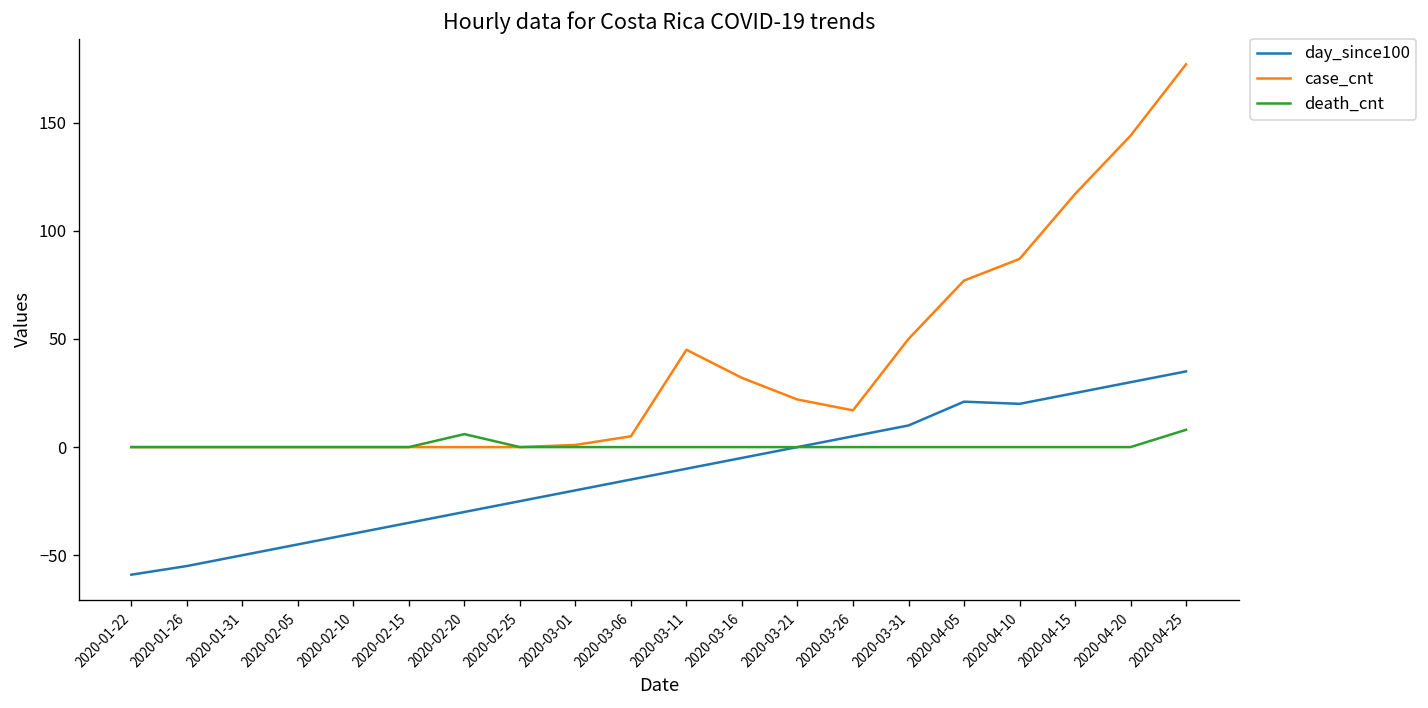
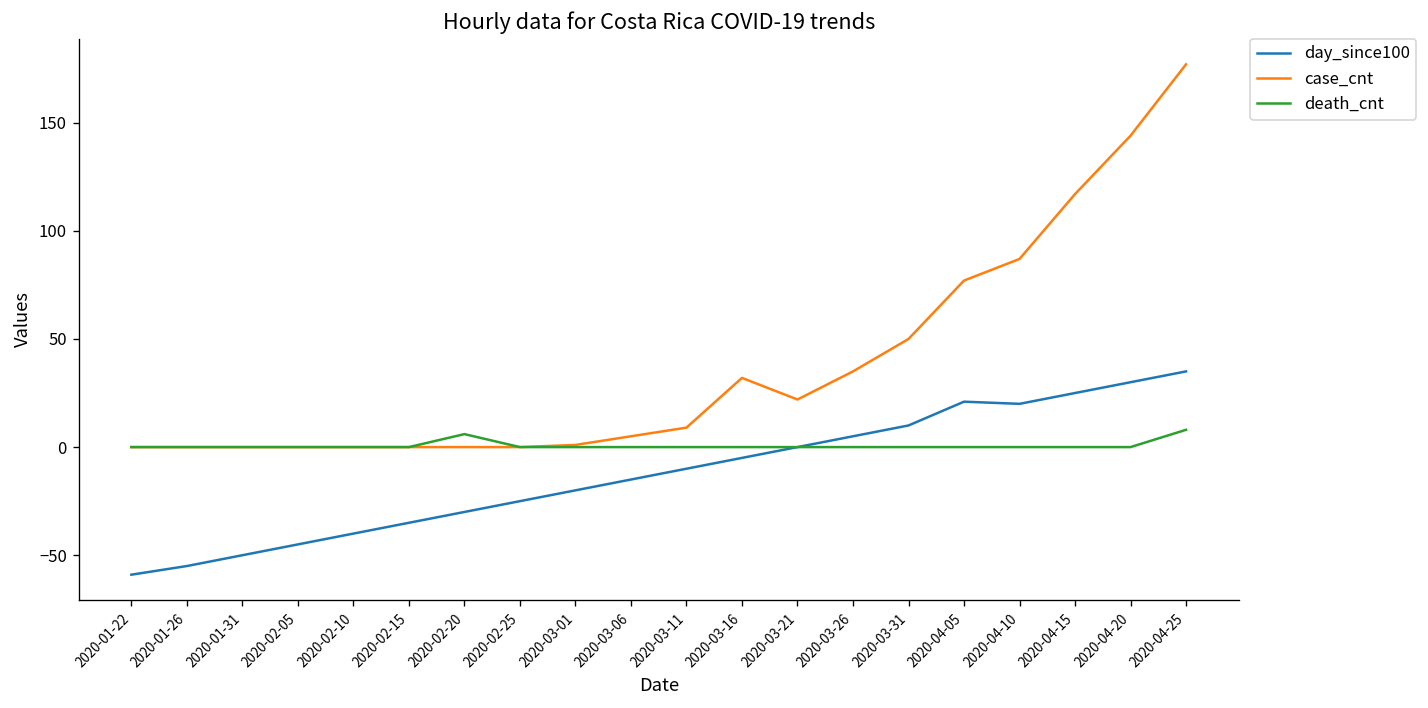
case_cnt, 2020-03-11: 45 -> 9
case_cnt, 2020-03-26: 17 -> 35
